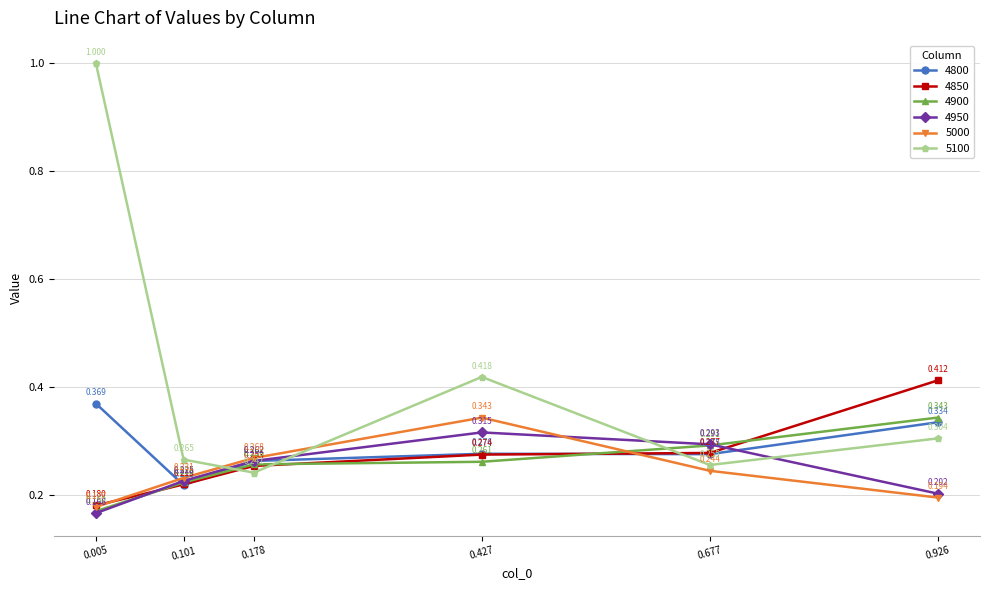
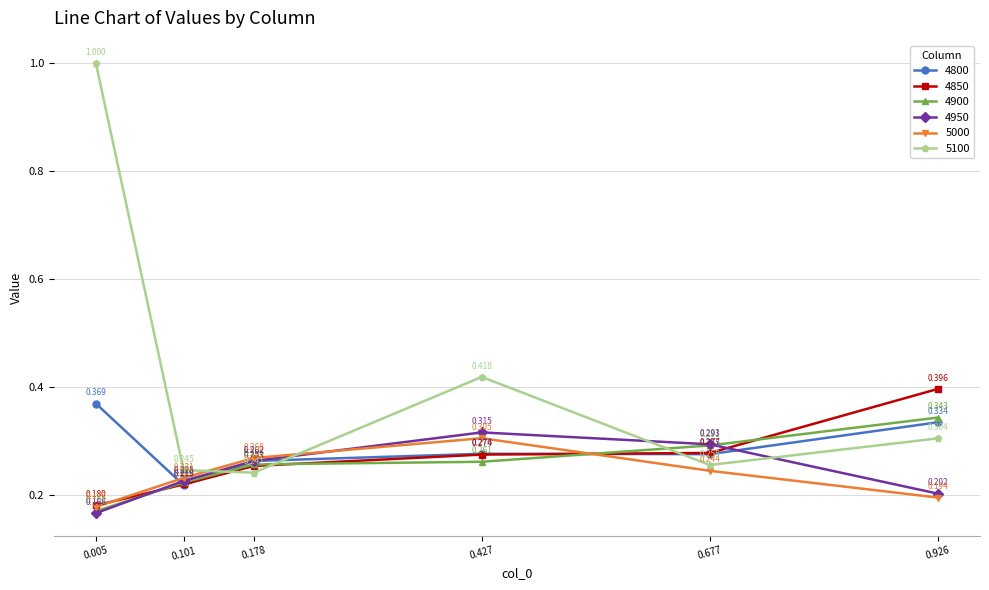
5100, 0.101: 0.265 -> 0.245
5000, 0.427: 0.343 -> 0.305
4850, 0.926: 0.412 -> 0.396
